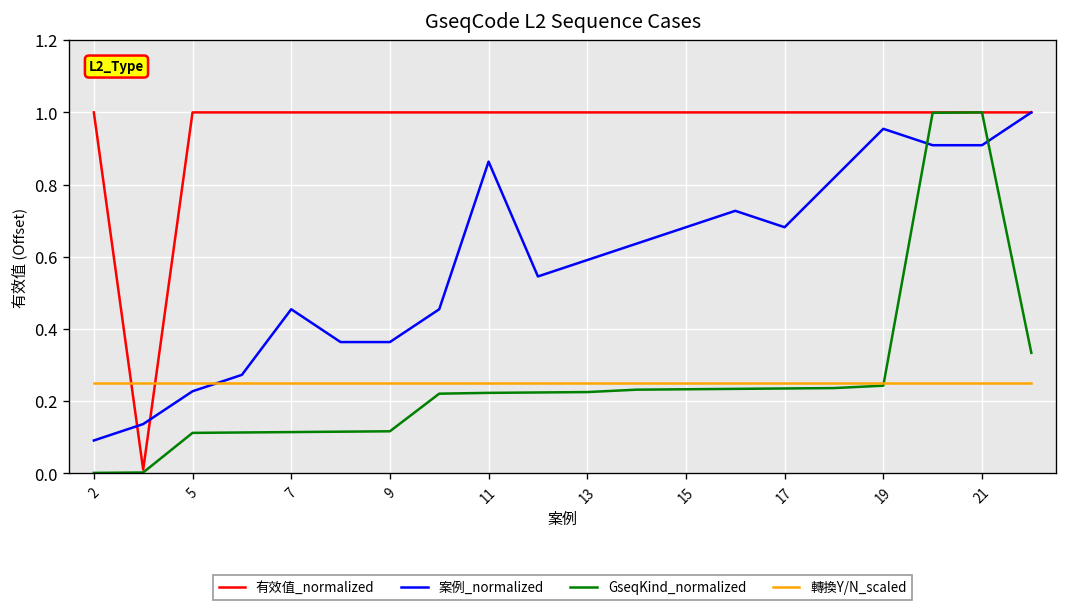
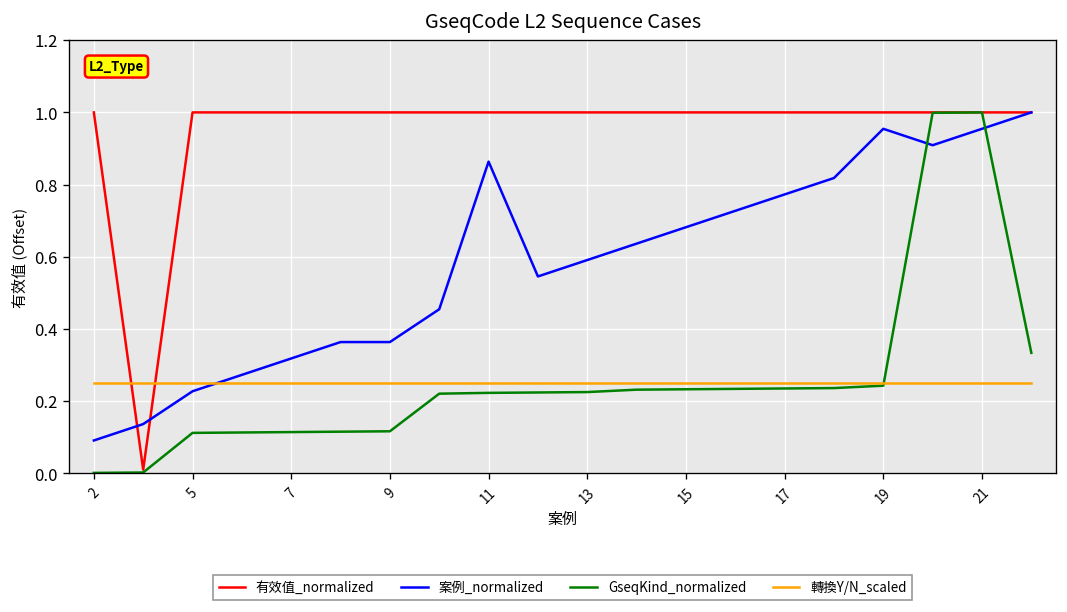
案例_normalized, 7: 0.45 -> 0.32
案例_normalized, 17: 0.68 -> 0.77
案例_normalized, 21: 0.91 -> 0.95
